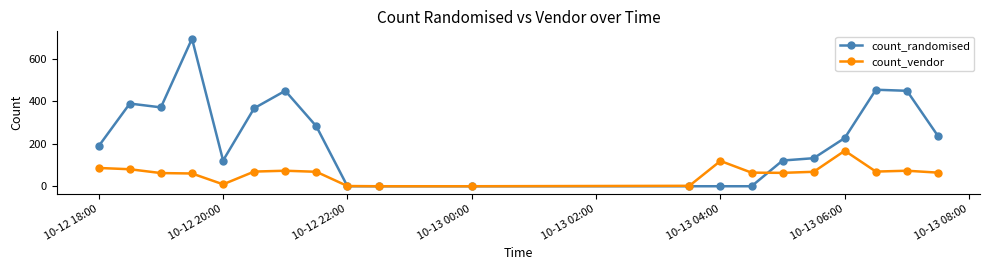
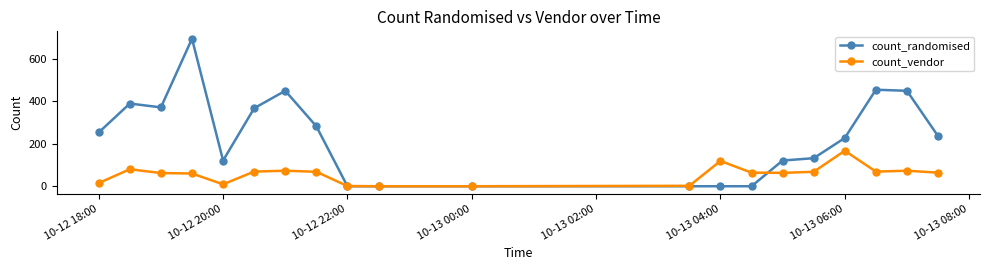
count_randomised, 10-12 18:00: 190 -> 250
count_vendor, 10-12 18:00: 90 -> 20
